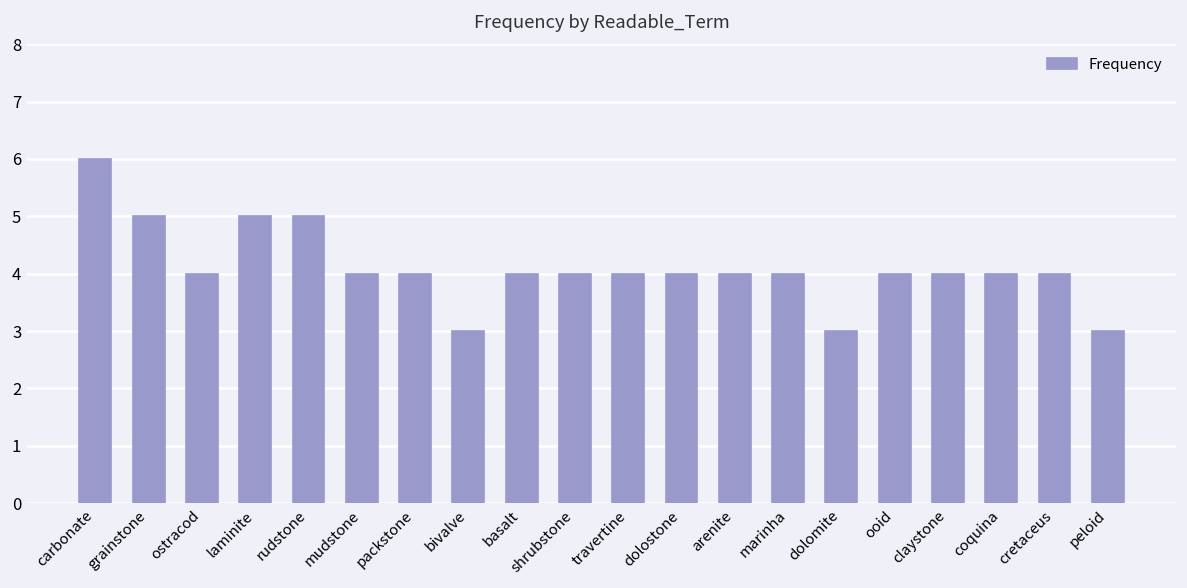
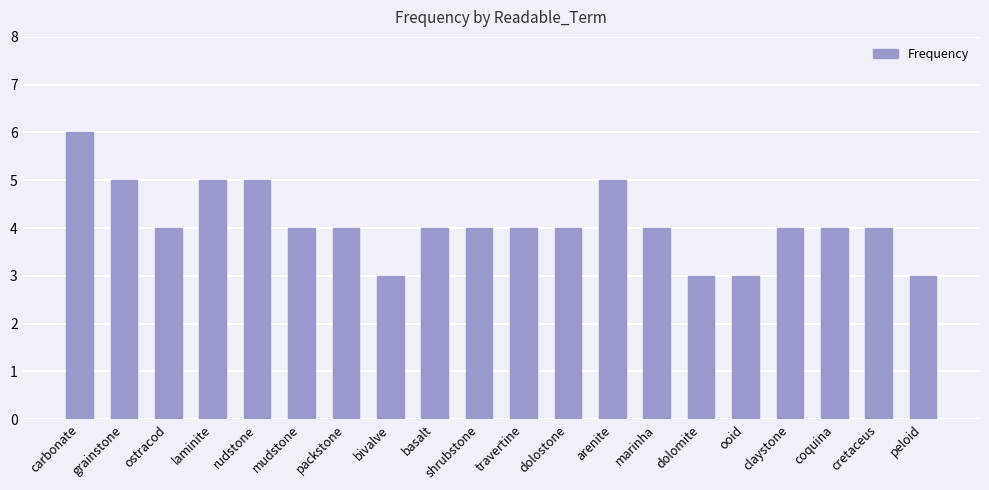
arenite: 4 -> 5
ooid: 4 -> 3
